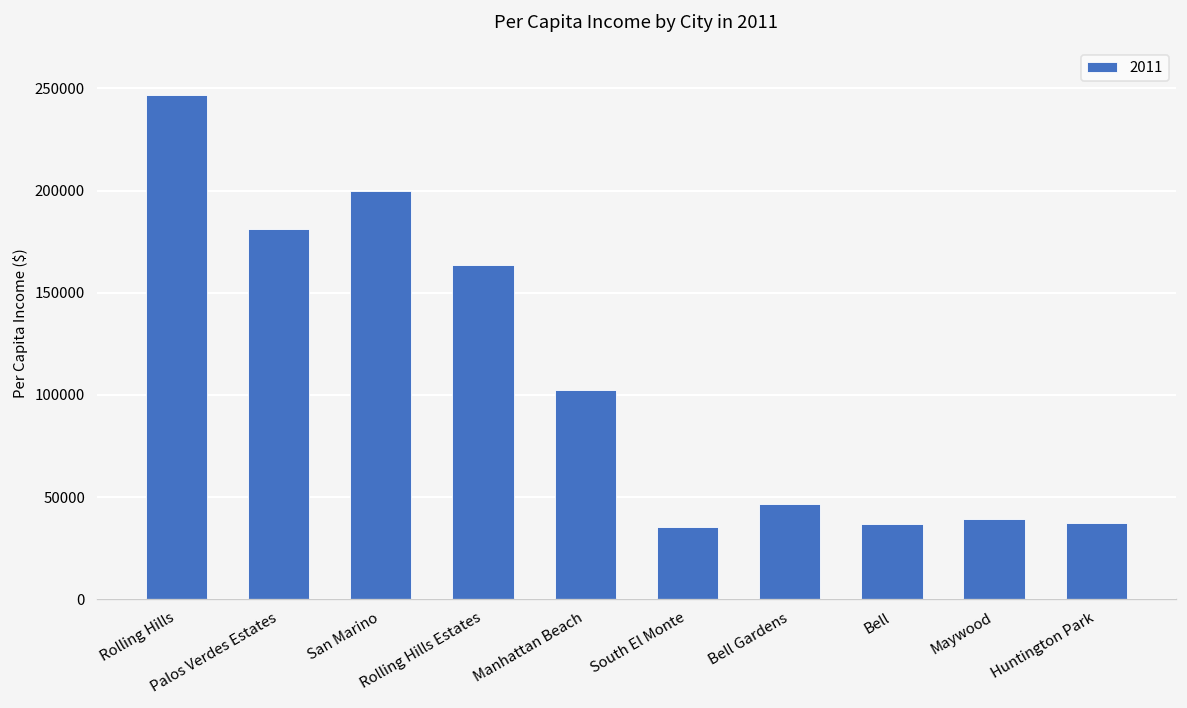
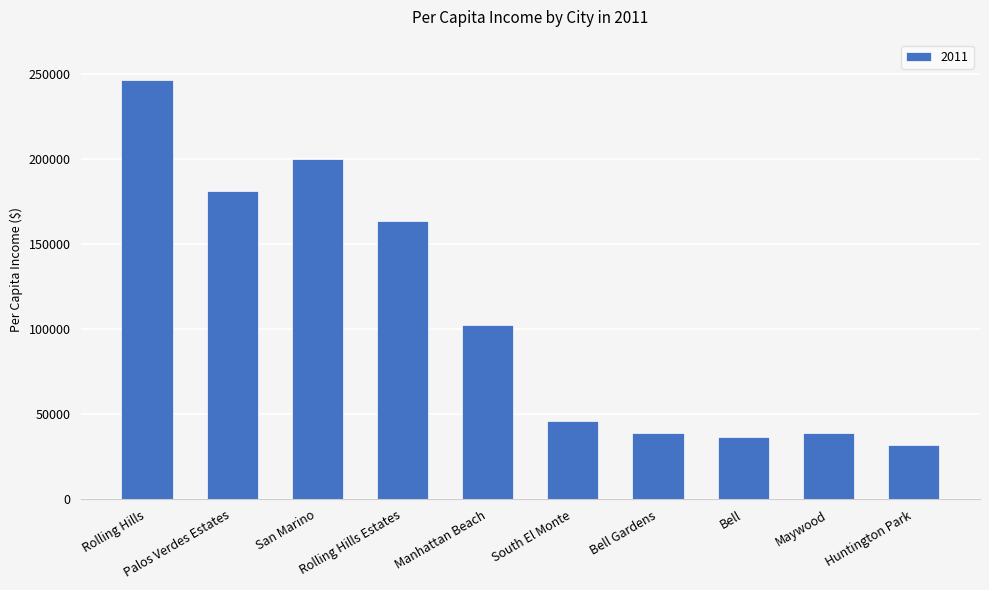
South El Monte: 35000 -> 46000
Bell Gardens: 47000 -> 39000
Huntington Park: 38000 -> 32000
